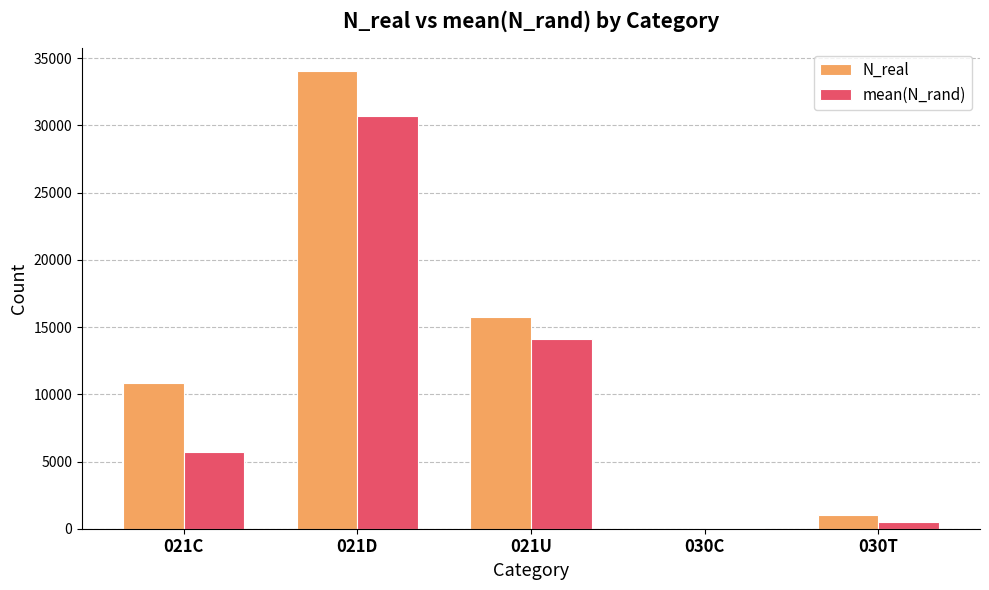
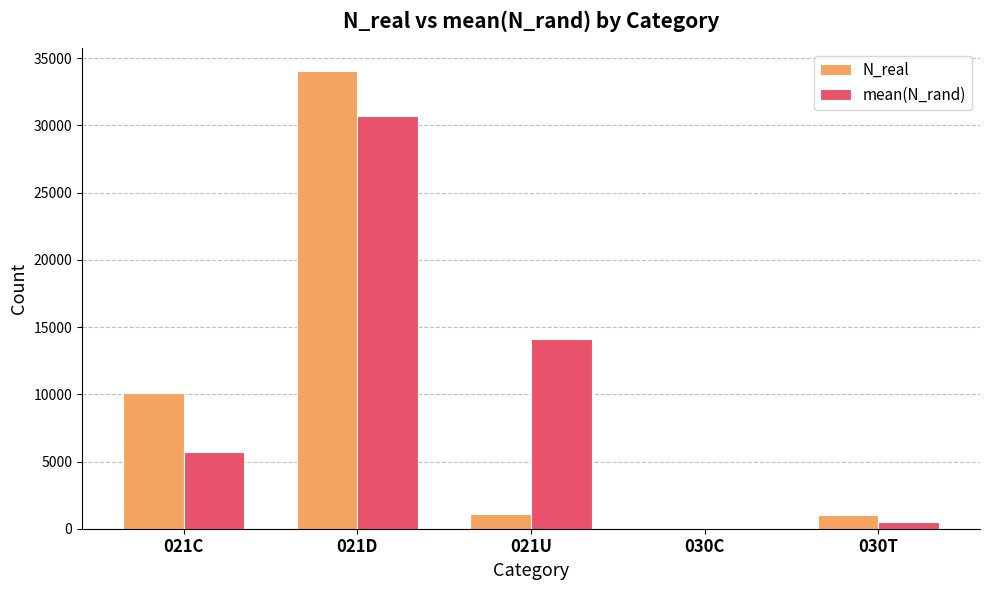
N_real, 021C: 10800 -> 10100
N_real, 021U: 15700 -> 1100
